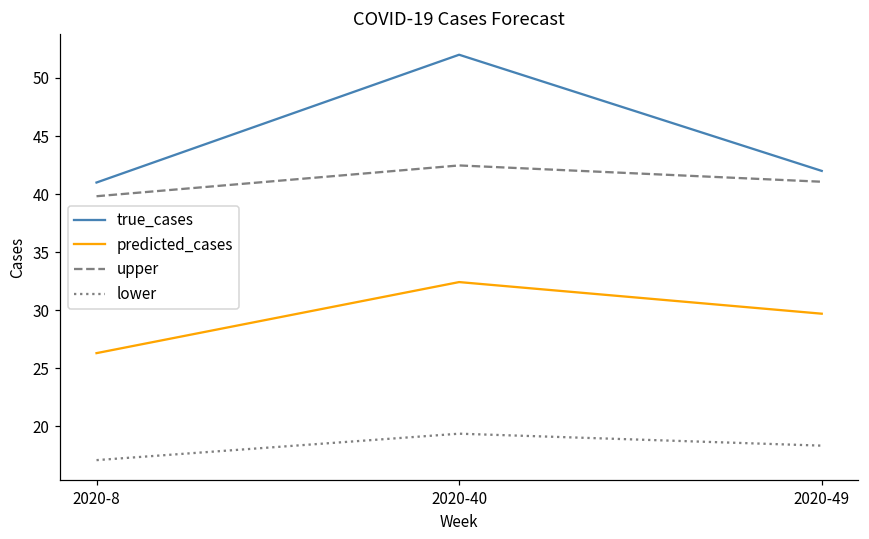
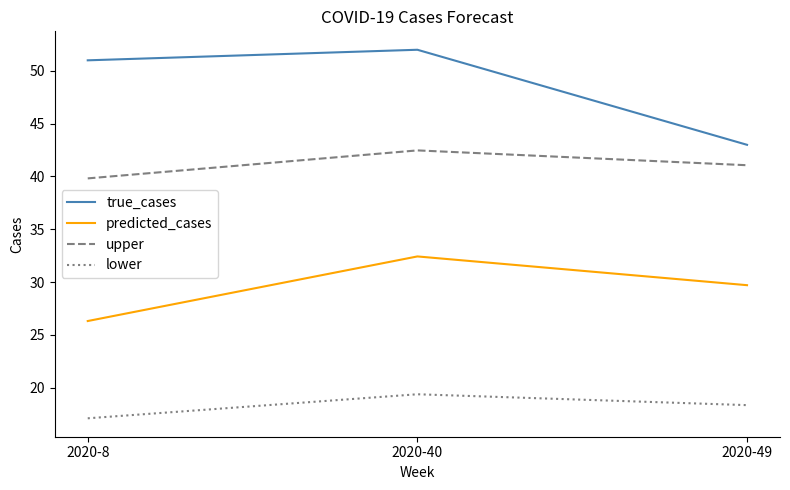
true_cases, 2020-8: 41 -> 51
true_cases, 2020-49: 42 -> 43
